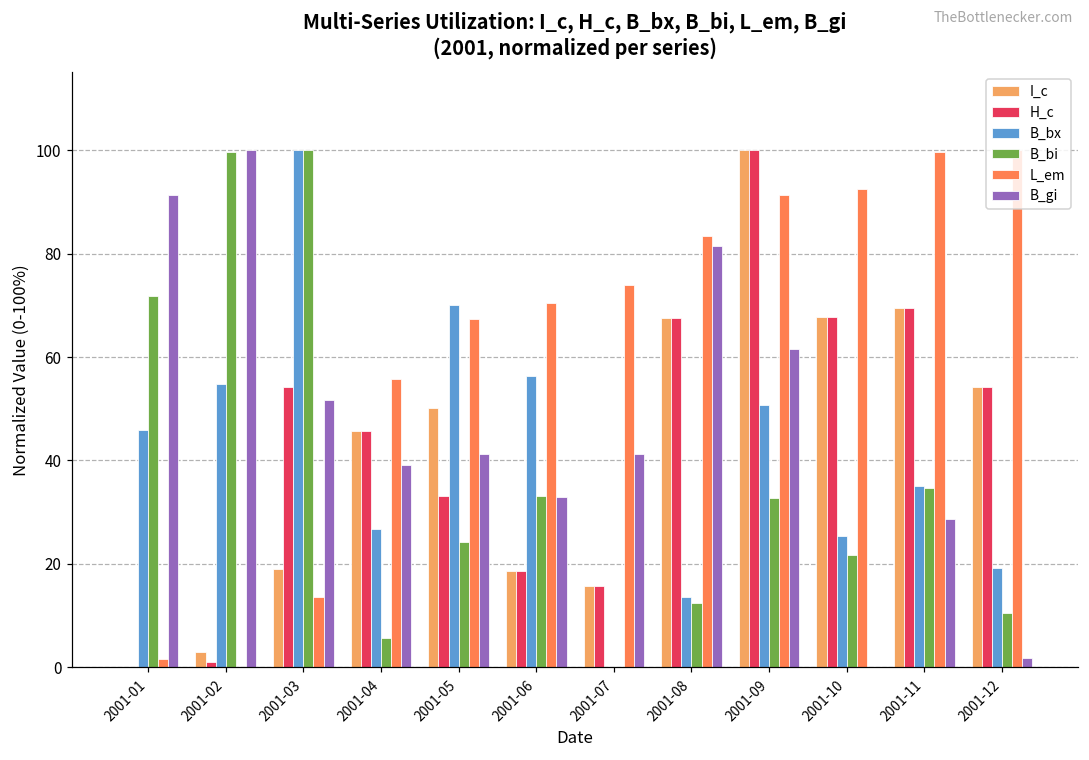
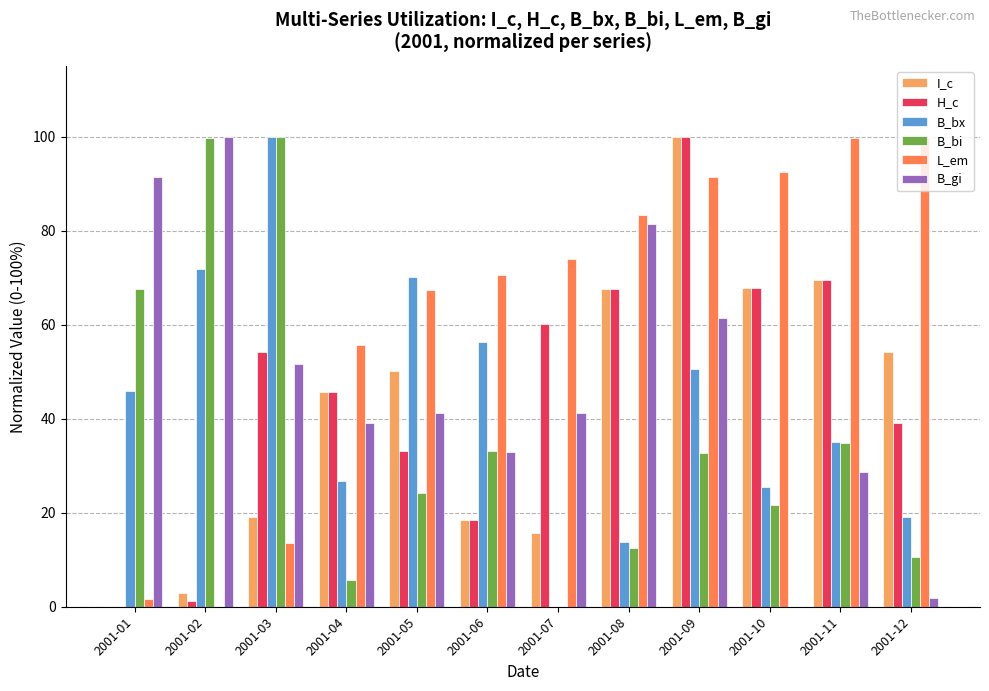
B_bi, 2001-01: 72 -> 68
B_bx, 2001-02: 55 -> 72
H_c, 2001-07: 16 -> 60
H_c, 2001-12: 54 -> 39
